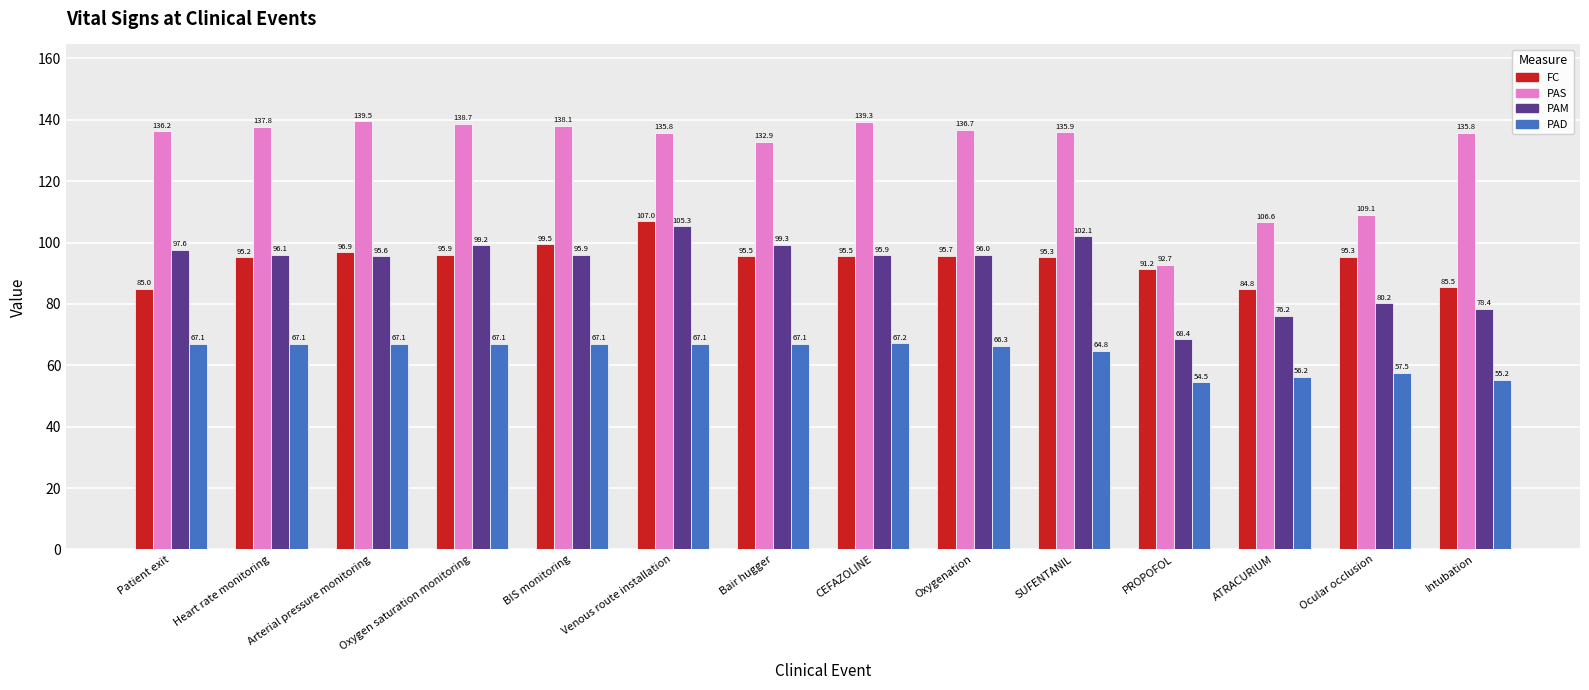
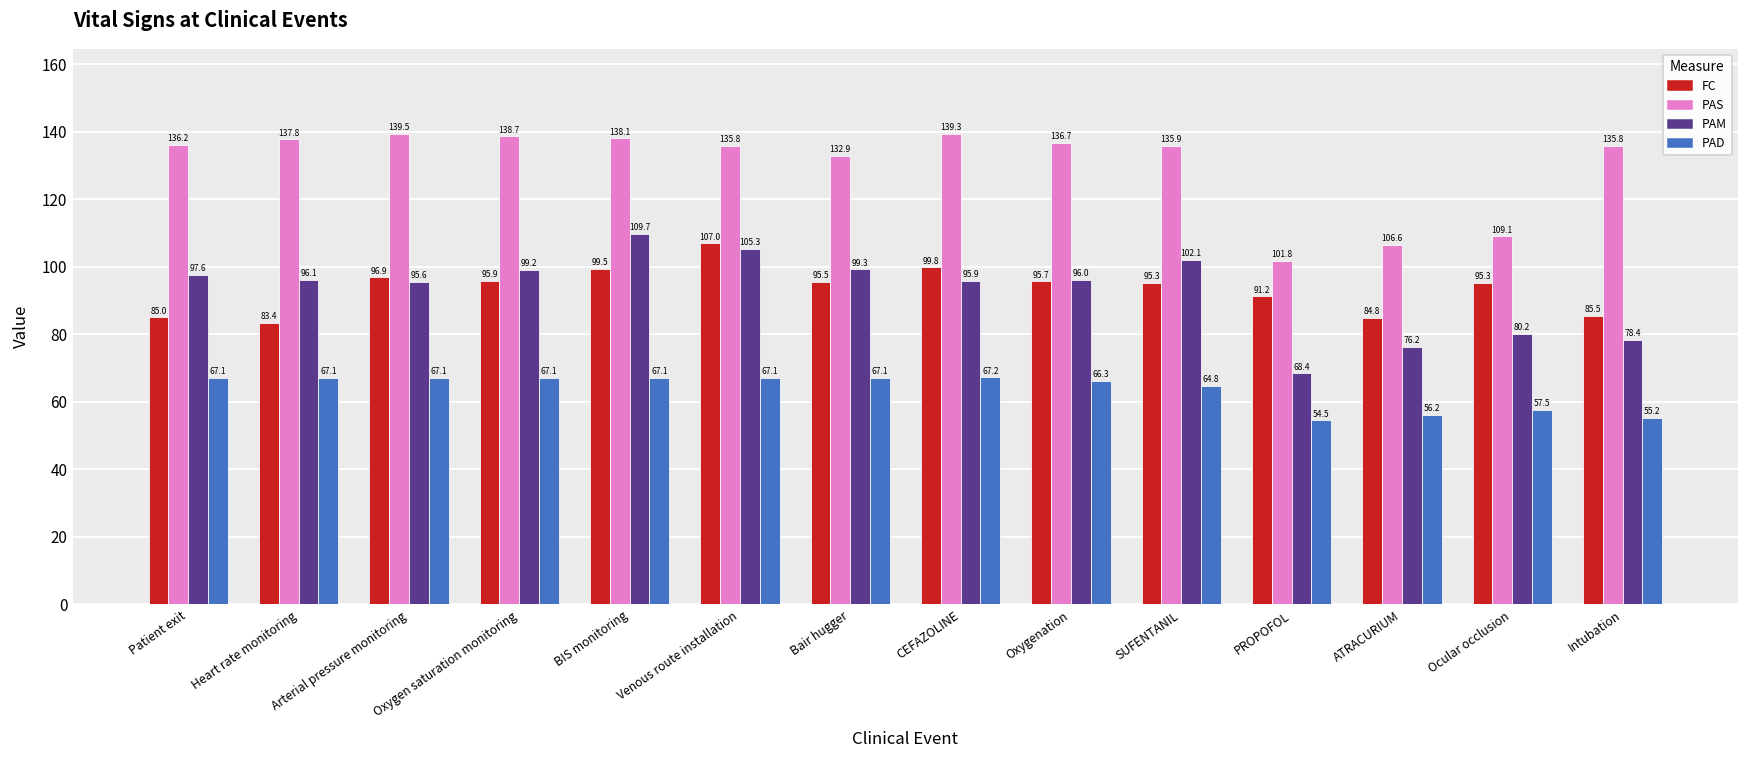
FC, Heart rate monitoring: 95.2 -> 83.4
PAM, BIS monitoring: 95.9 -> 109.7
FC, CEFAZOLINE: 95.5 -> 99.8
PAS, PROPOFOL: 92.7 -> 101.8
